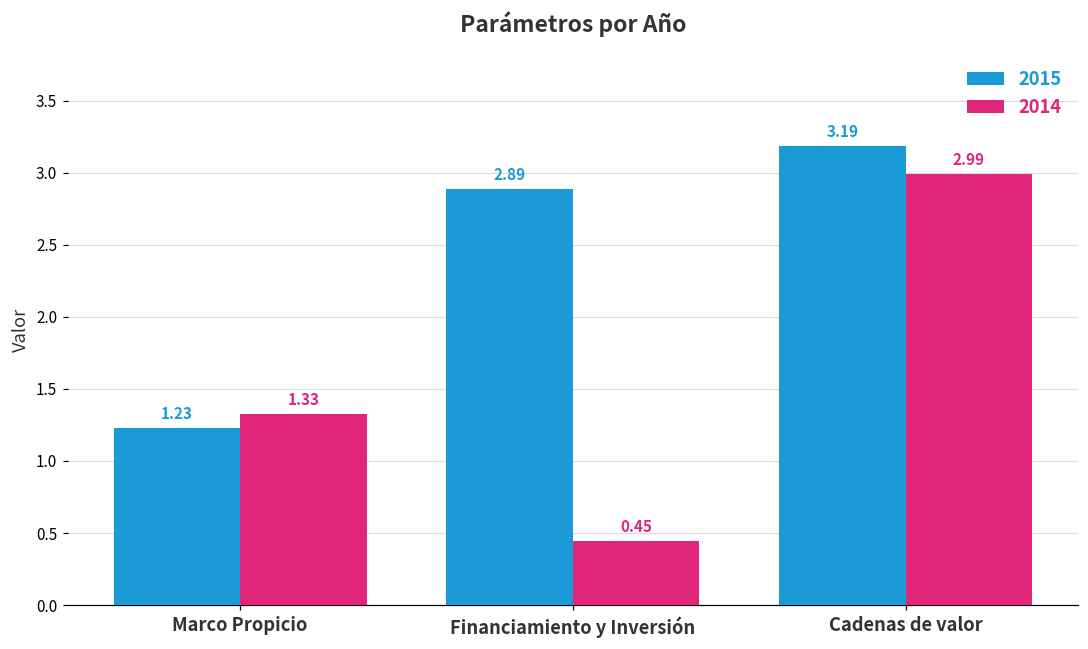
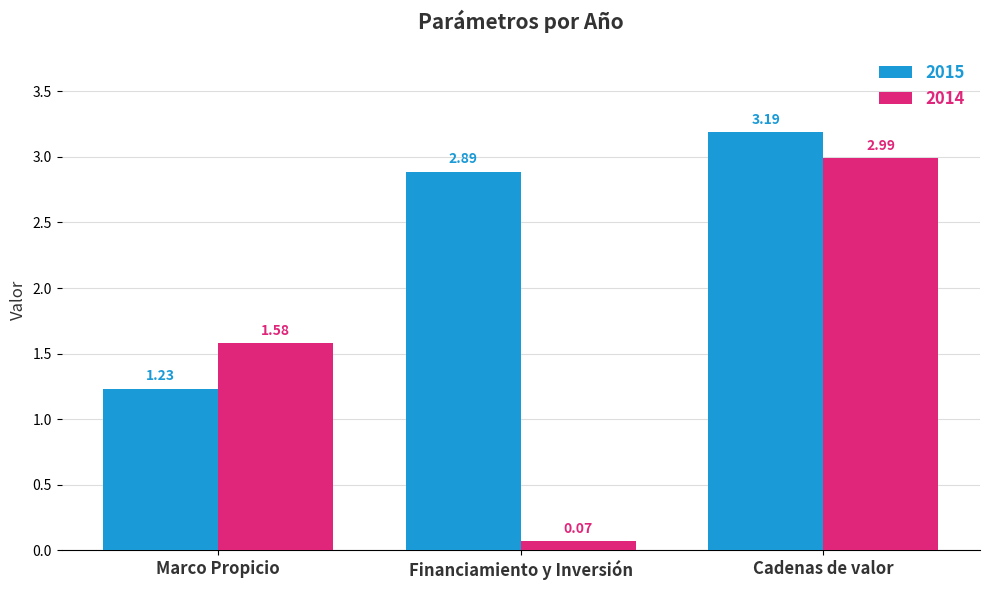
2014, Marco Propicio: 1.33 -> 1.58
2014, Financiamiento y Inversión: 0.45 -> 0.07
